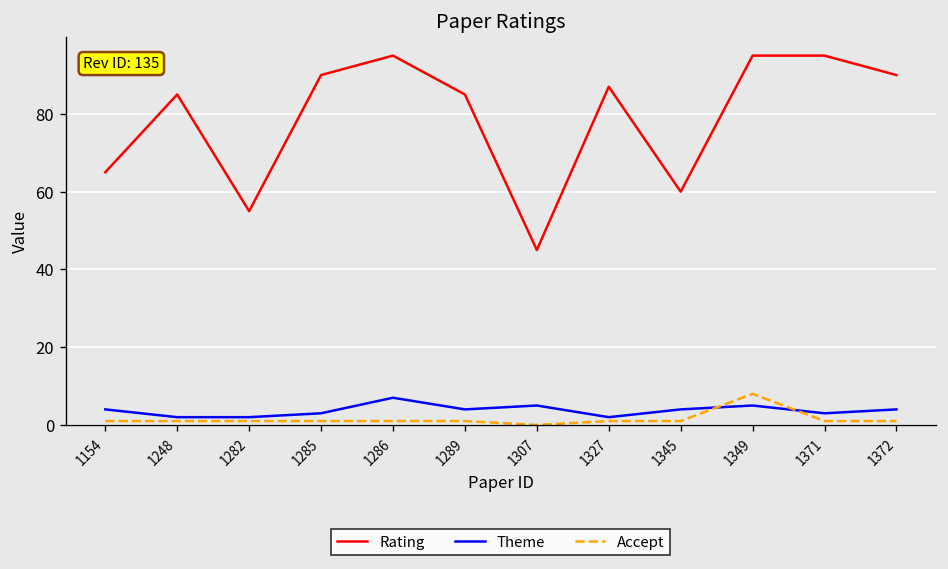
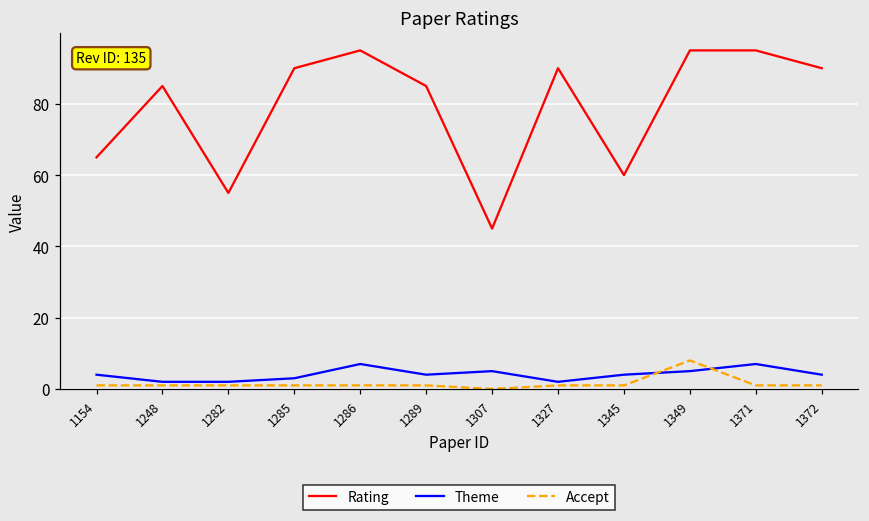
Rating, 1327: 87 -> 90
Theme, 1371: 3 -> 7
